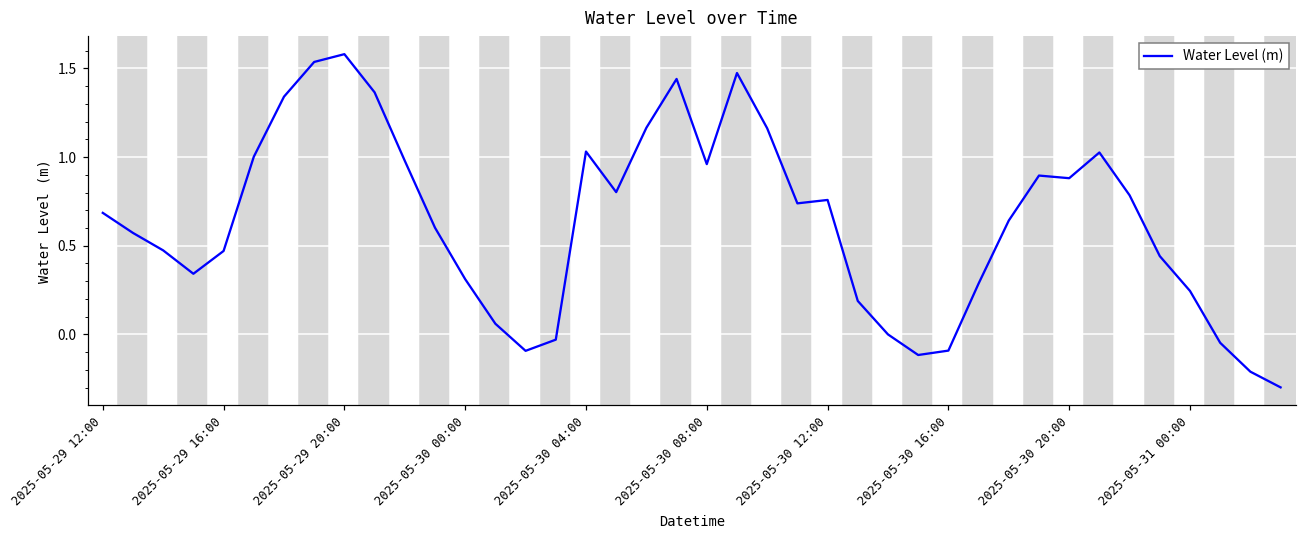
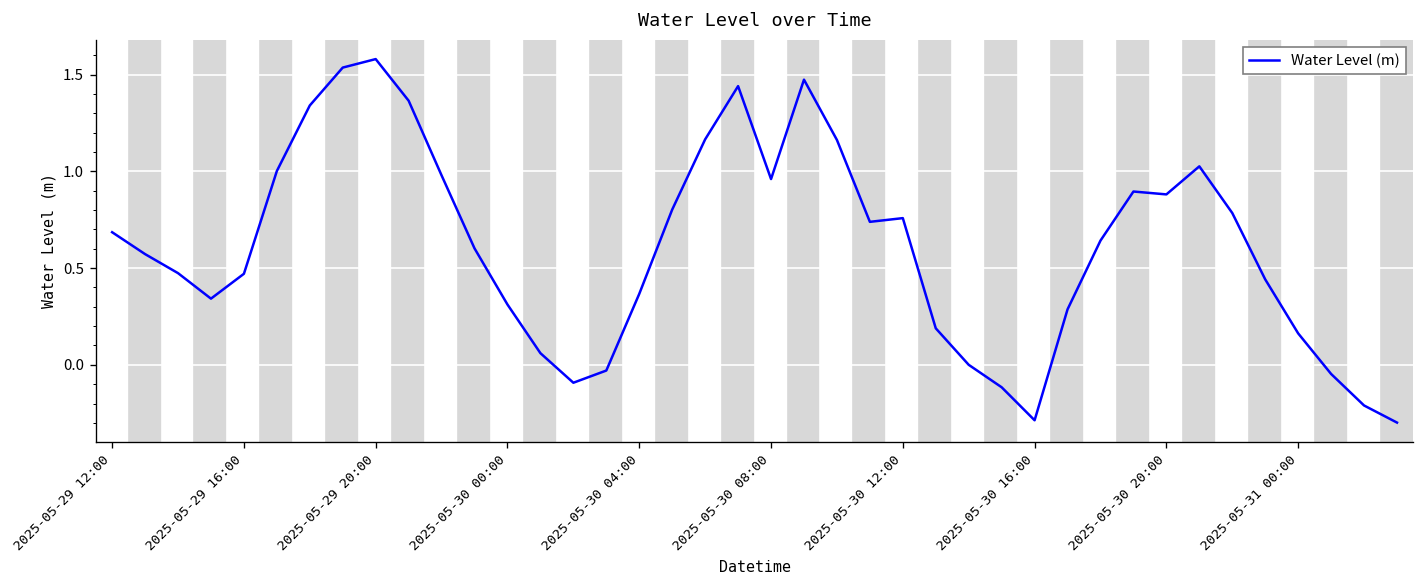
2025-05-30 04:00: 1.03 -> 0.37
2025-05-30 16:00: -0.09 -> -0.29
2025-05-31 00:00: 0.25 -> 0.16
